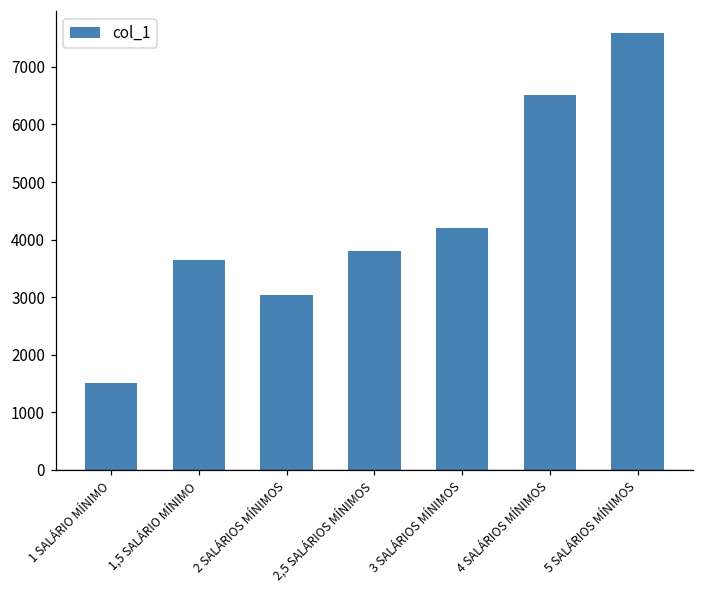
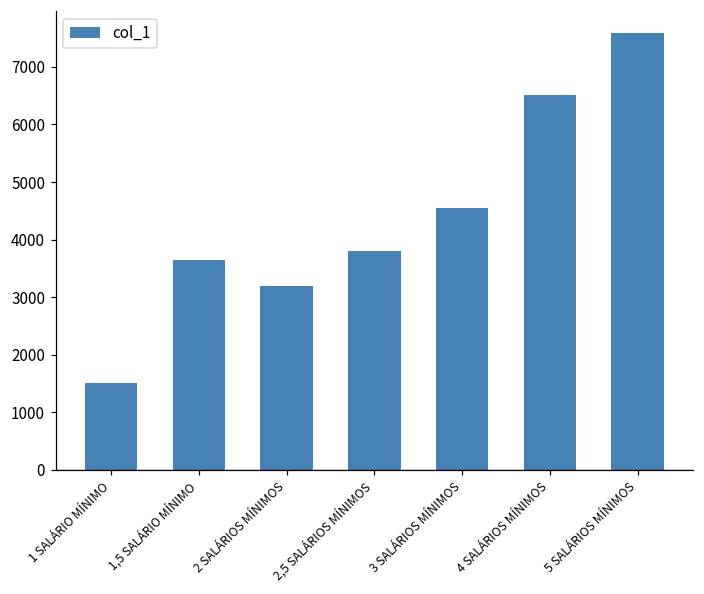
2 SALÁRIOS MÍNIMOS: 3000 -> 3200
3 SALÁRIOS MÍNIMOS: 4200 -> 4600
